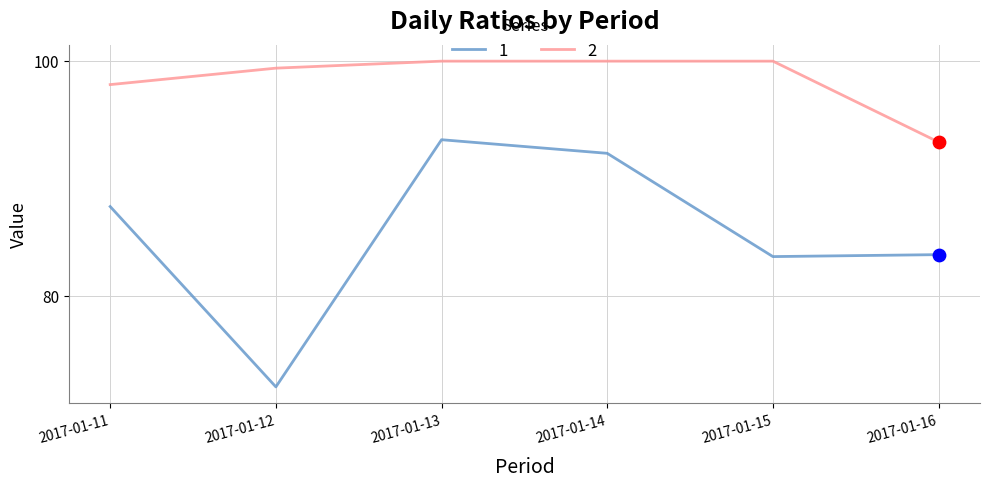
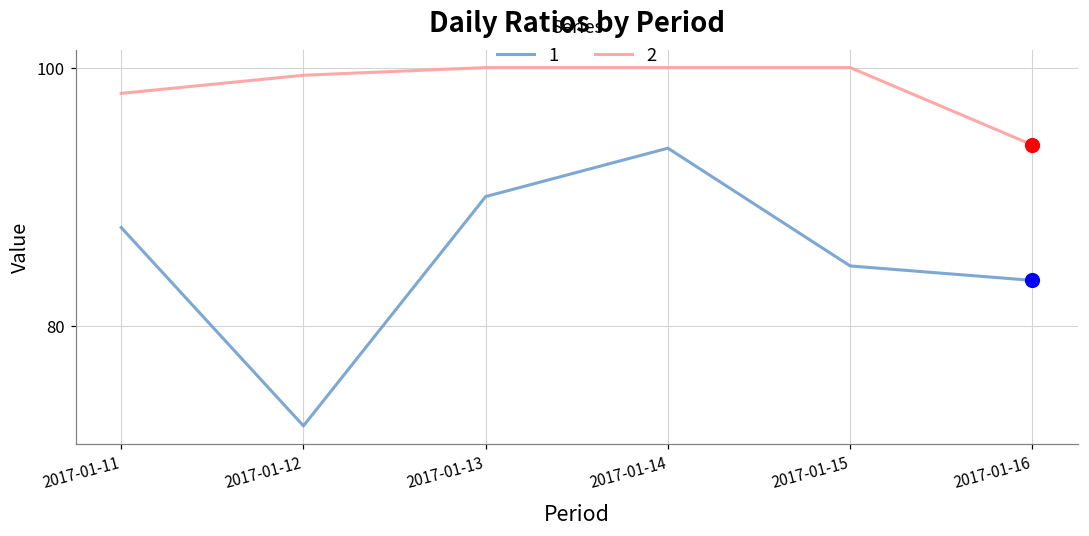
1, 2017-01-13: 93.3 -> 90.0
1, 2017-01-14: 92.1 -> 93.8
1, 2017-01-15: 83.3 -> 84.6
2, 2017-01-16: 93.1 -> 94.0
